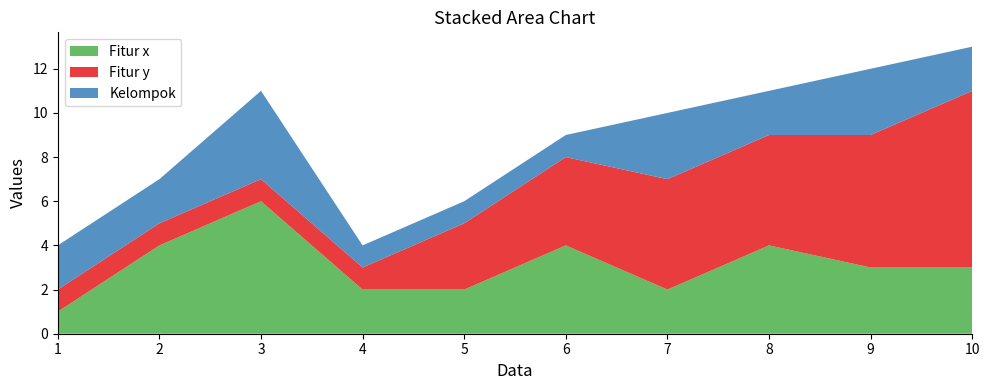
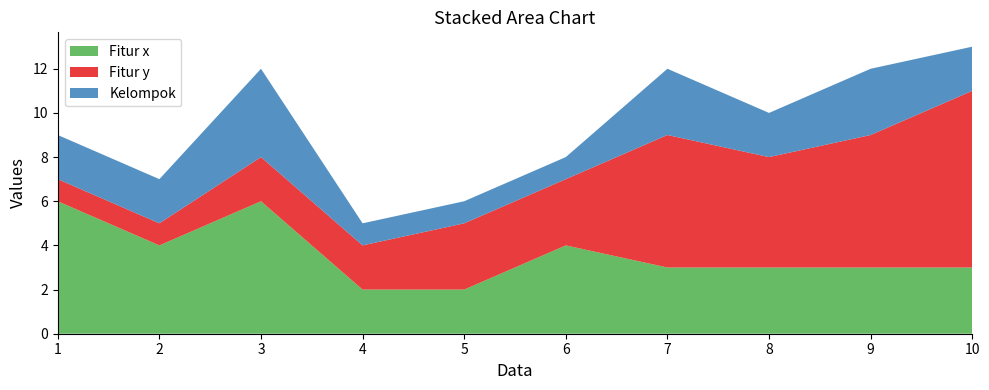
Fitur x, 1: 1 -> 6
Fitur y, 3: 1 -> 2
Fitur y, 4: 1 -> 2
Fitur y, 6: 4 -> 3
Fitur x, 7: 2 -> 3
Fitur y, 7: 5 -> 6
Fitur x, 8: 4 -> 3
